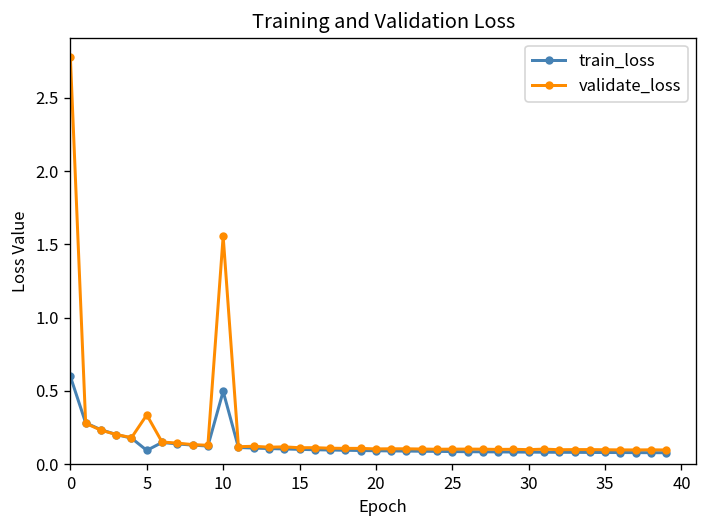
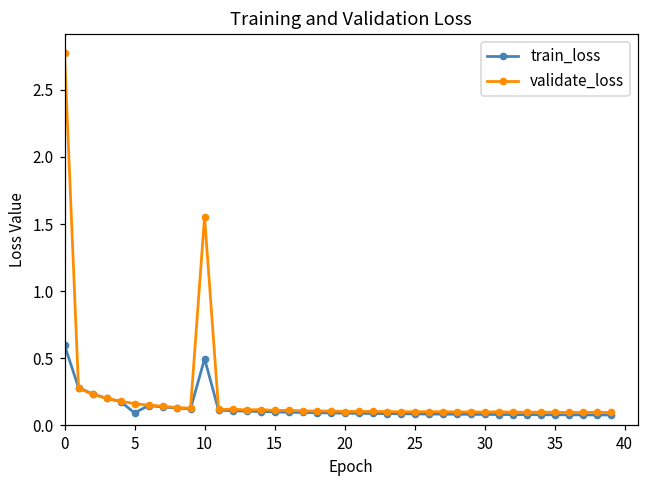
validate_loss, 5: 0.34 -> 0.16
